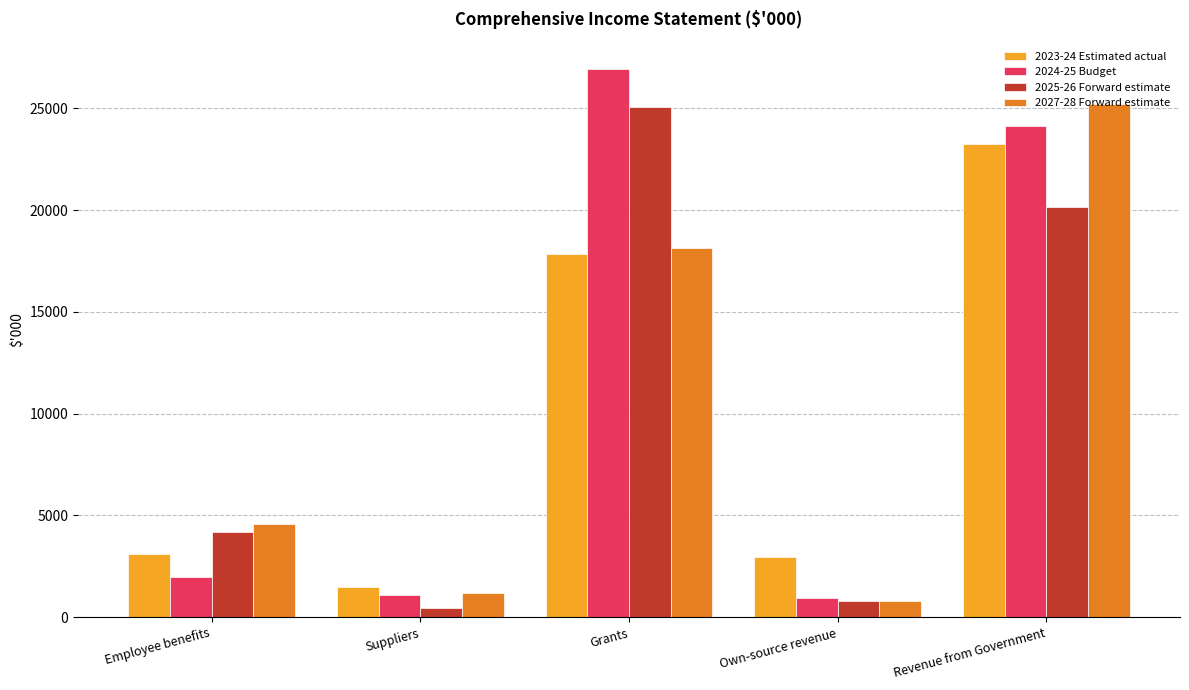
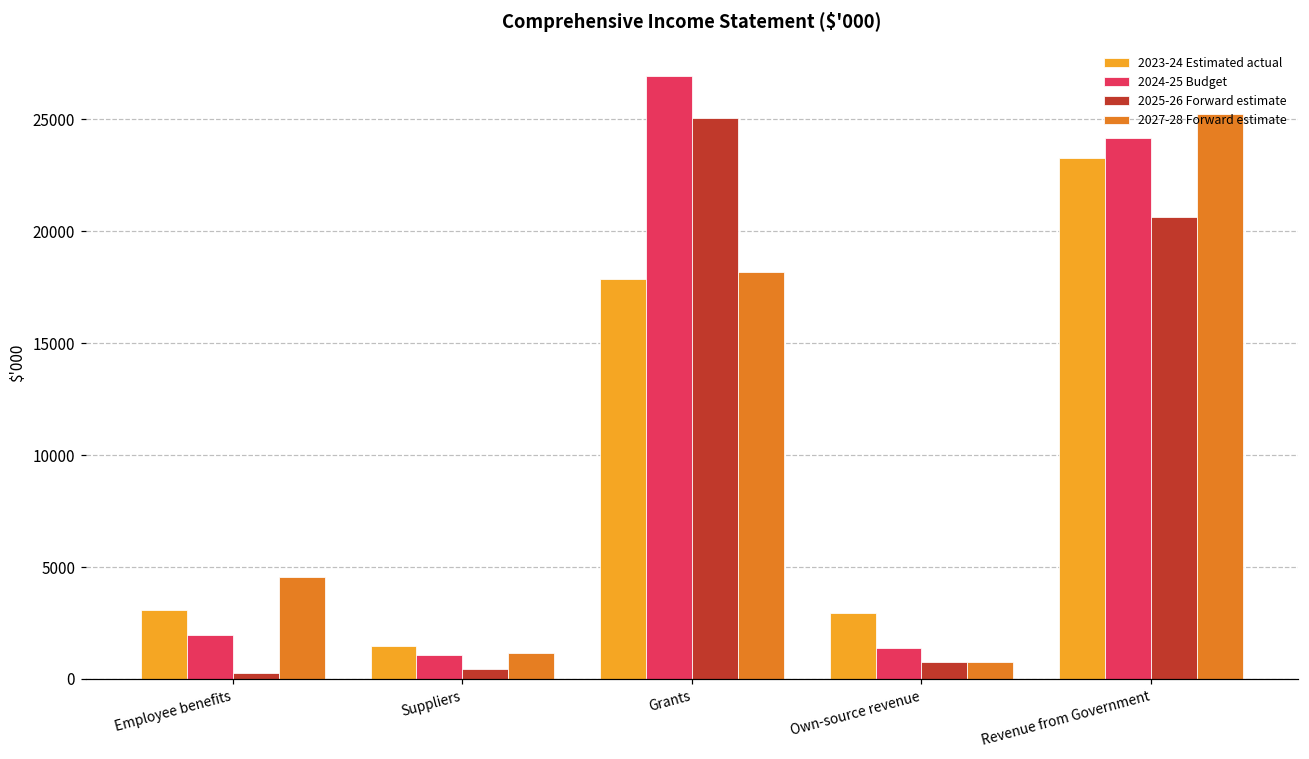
2025-26 Forward estimate, Employee benefits: 4200 -> 300
2024-25 Budget, Own-source revenue: 1000 -> 1400
2025-26 Forward estimate, Revenue from Government: 20100 -> 20600
